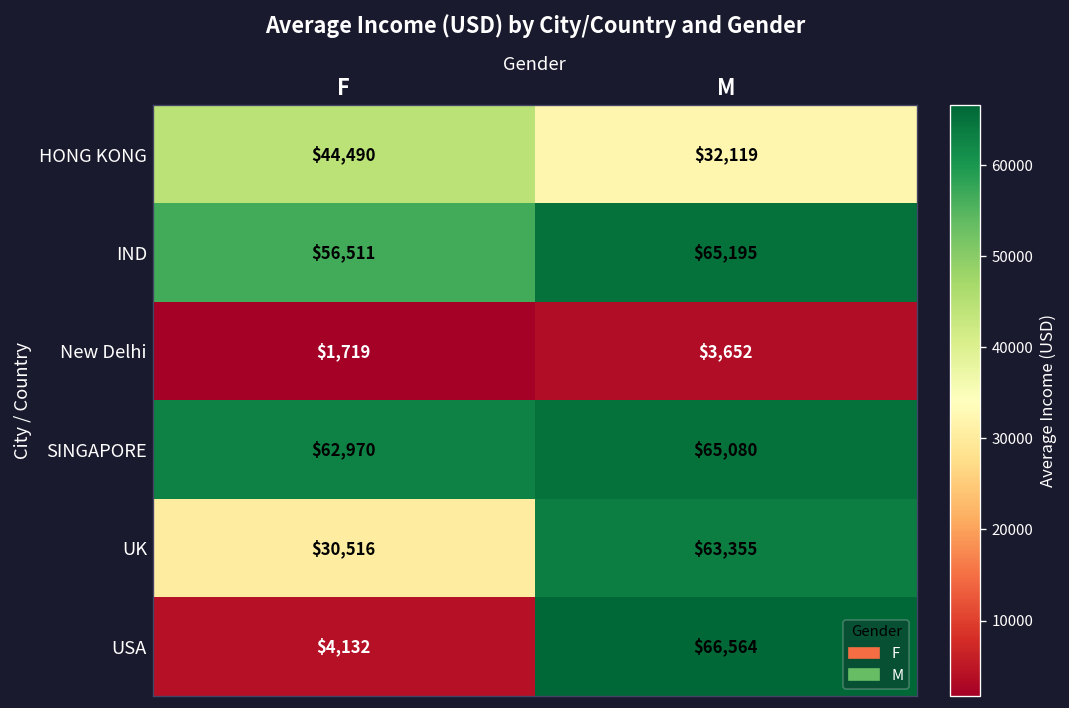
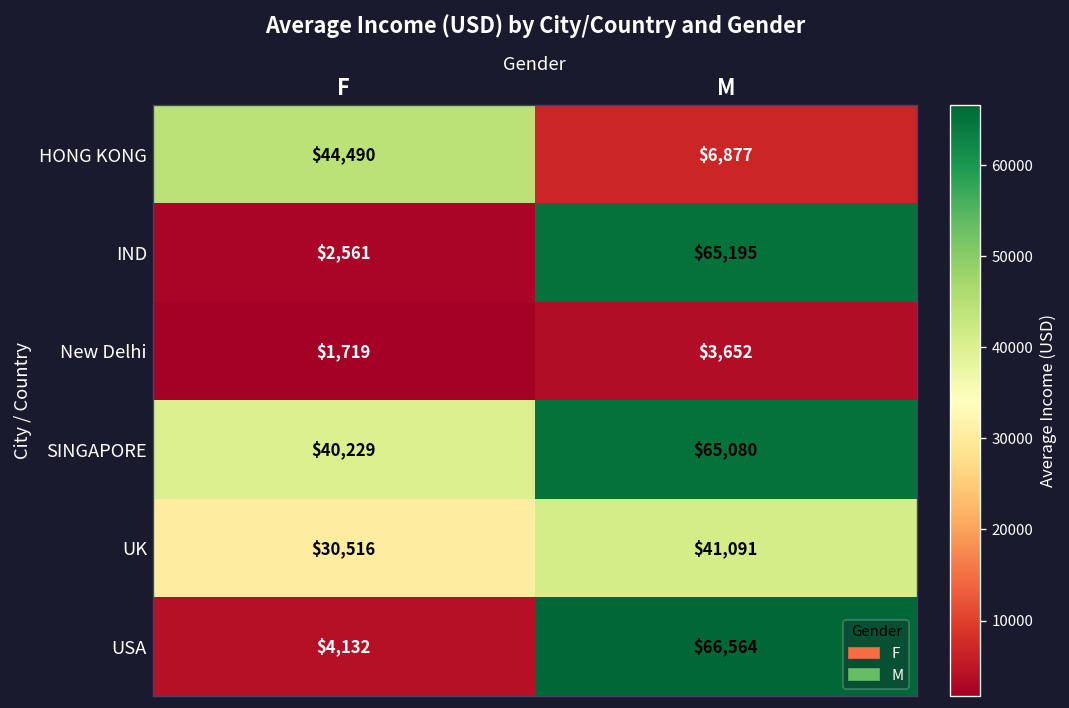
HONG KONG, M: $32,119 -> $6,877
IND, F: $56,511 -> $2,561
SINGAPORE, F: $62,970 -> $40,229
UK, M: $63,355 -> $41,091
